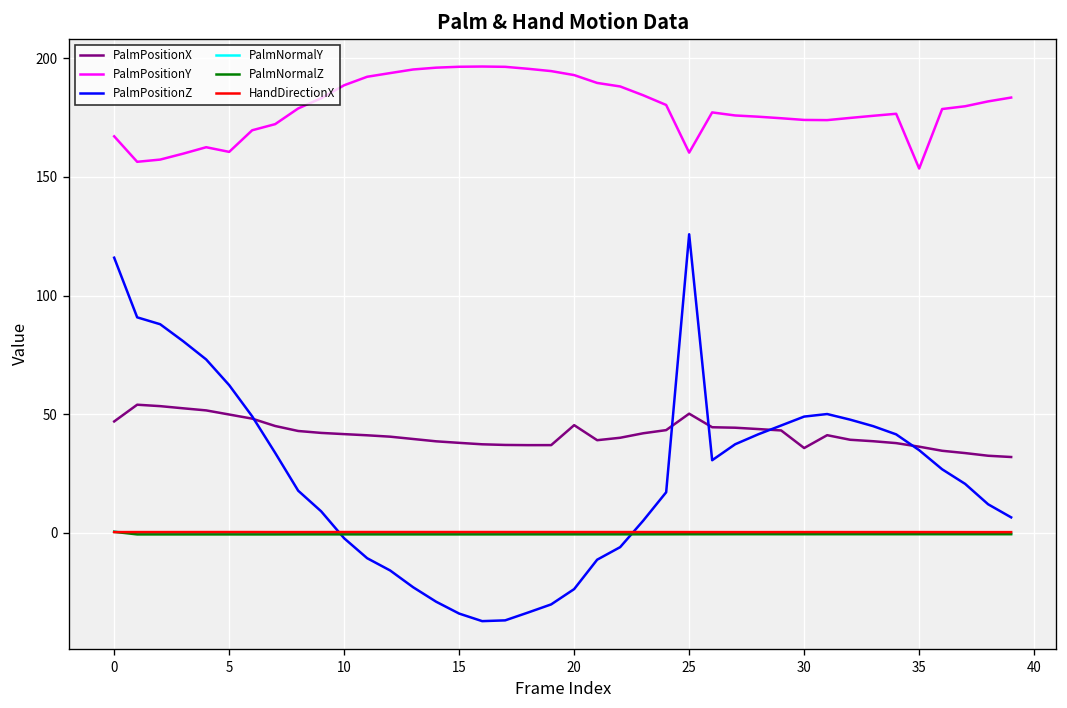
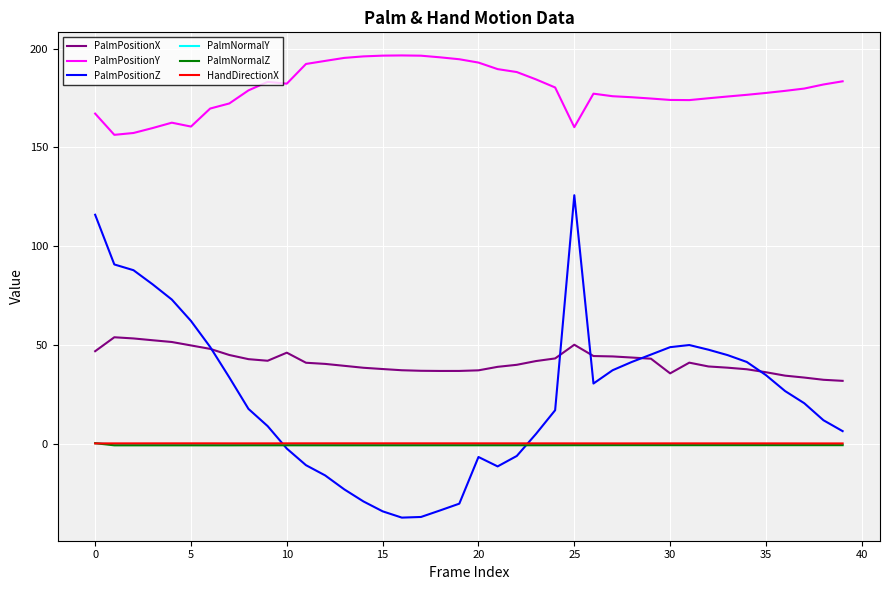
PalmPositionX, 10: 42 -> 46
PalmPositionY, 10: 189 -> 182
PalmPositionX, 20: 45 -> 37
PalmPositionZ, 20: -24 -> -7
PalmPositionY, 35: 154 -> 178
